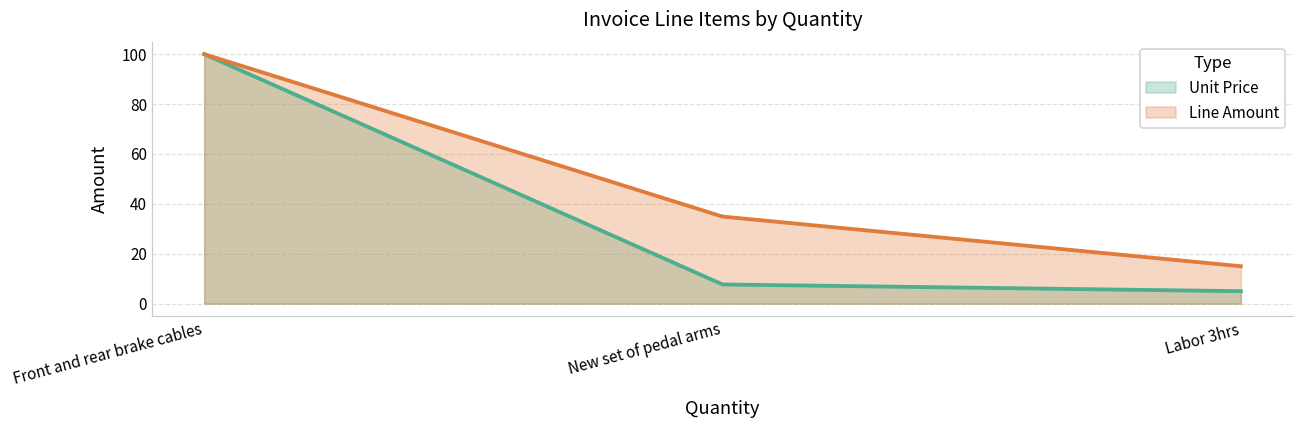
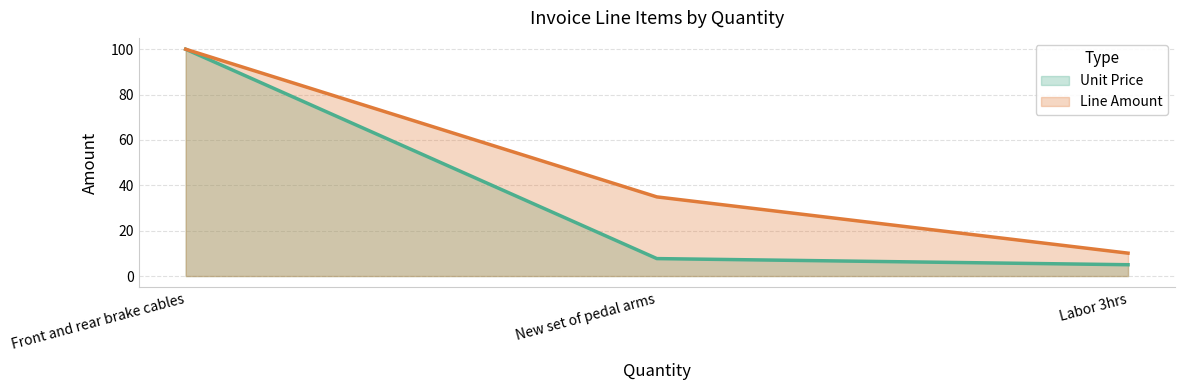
Line Amount, Labor 3hrs: 15 -> 10
